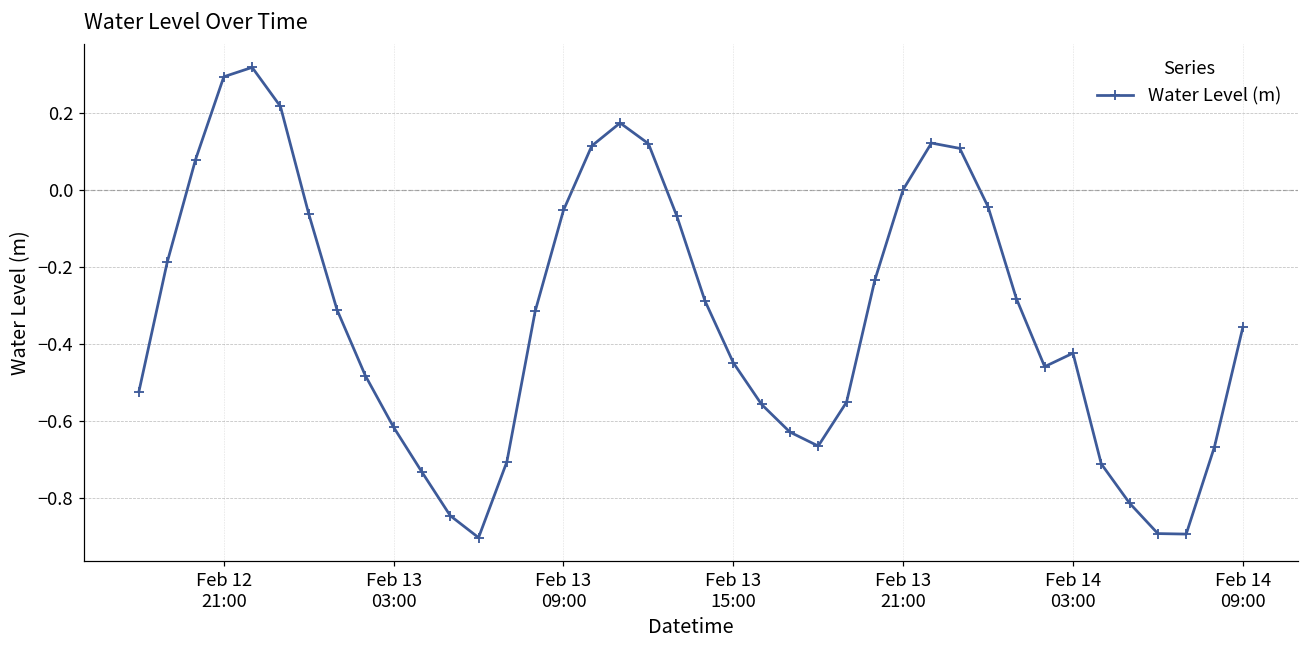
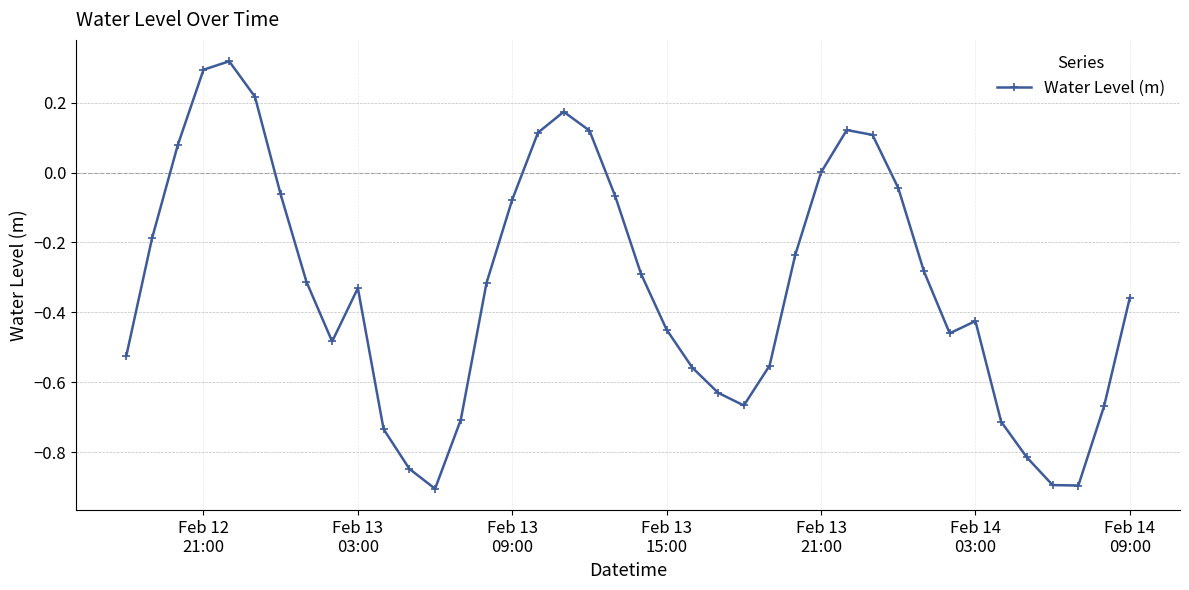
Feb 13 03:00: -0.62 -> -0.33
Feb 13 09:00: -0.05 -> -0.08
